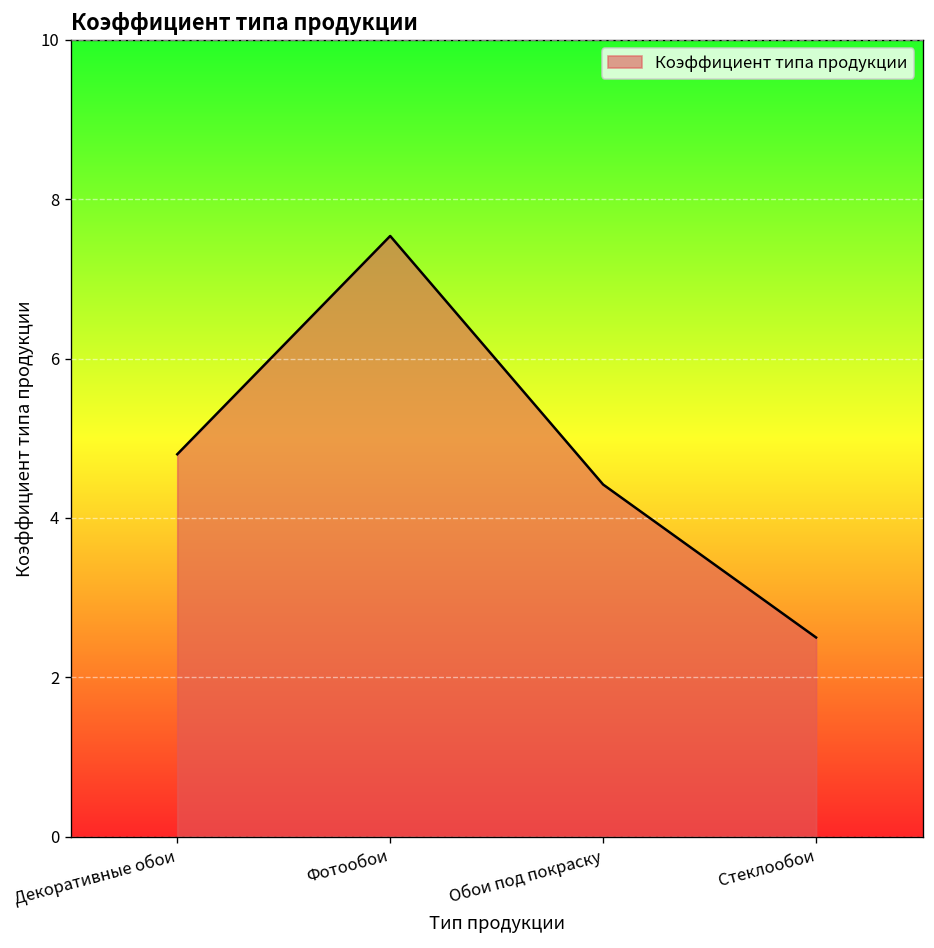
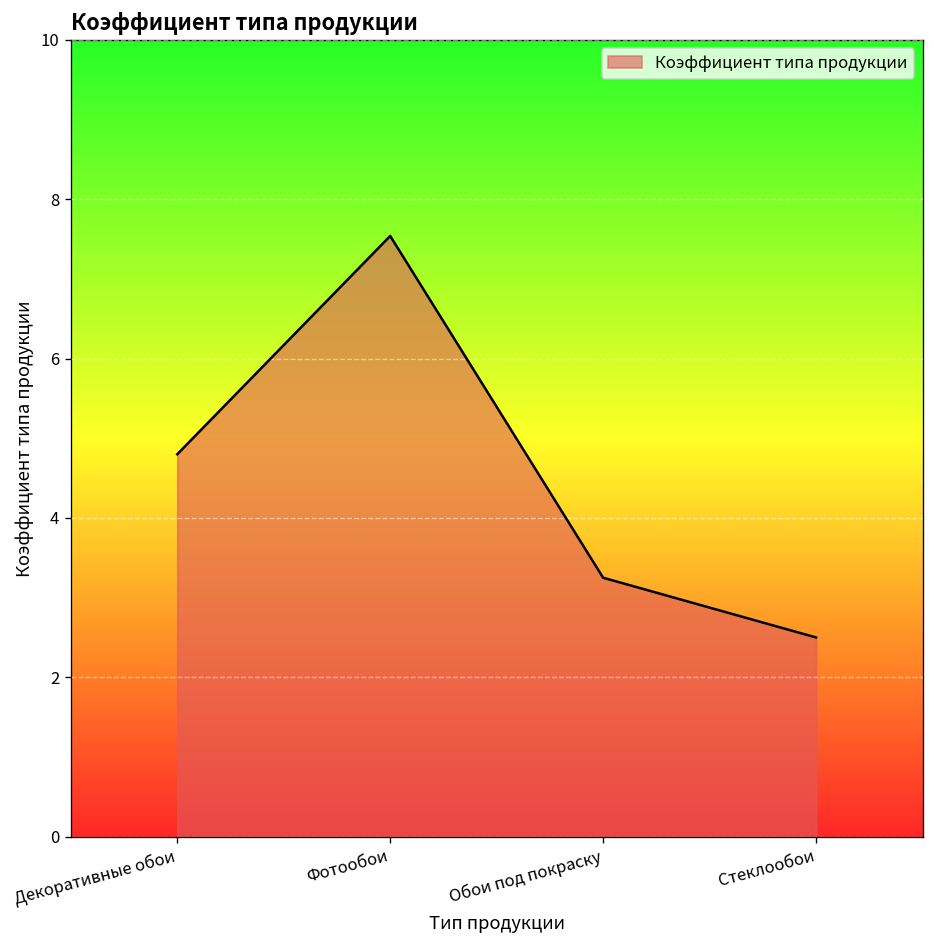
Обои под покраску: 4.4 -> 3.3
